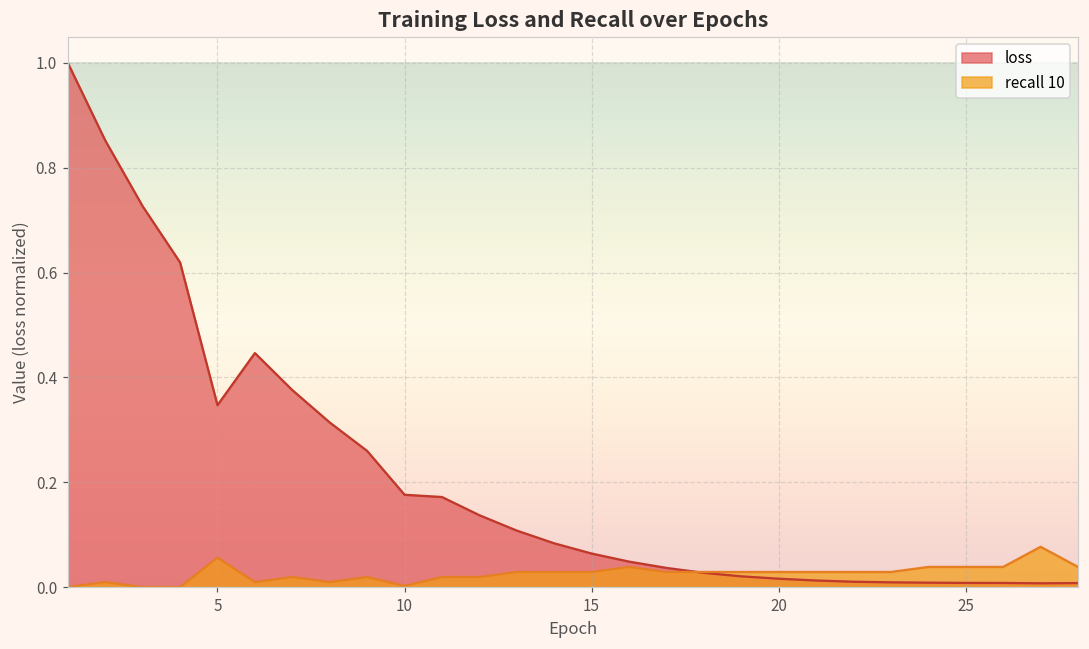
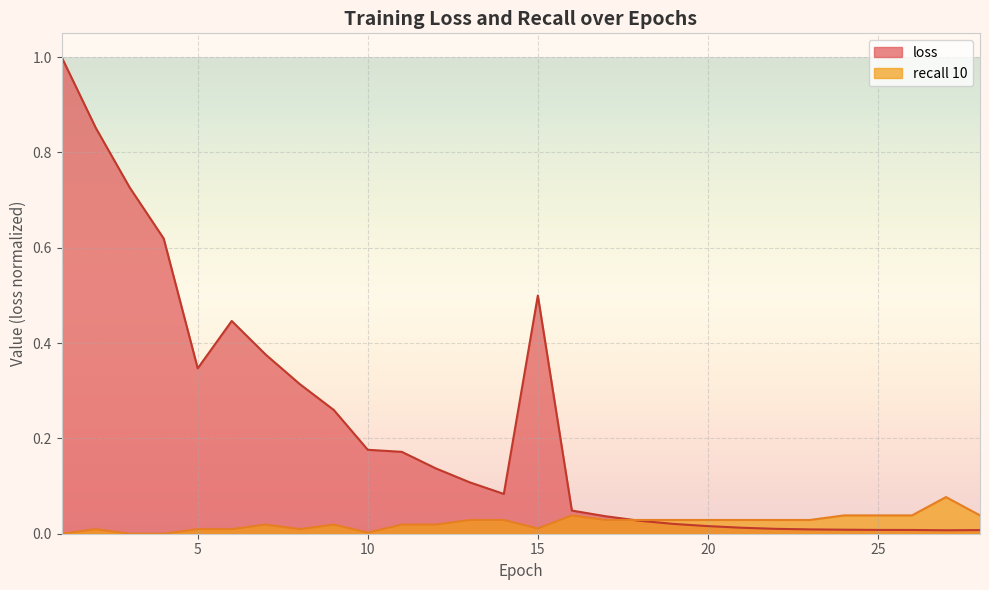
recall 10, 5: 0.06 -> 0.01
loss, 15: 0.06 -> 0.50
recall 10, 15: 0.03 -> 0.01
